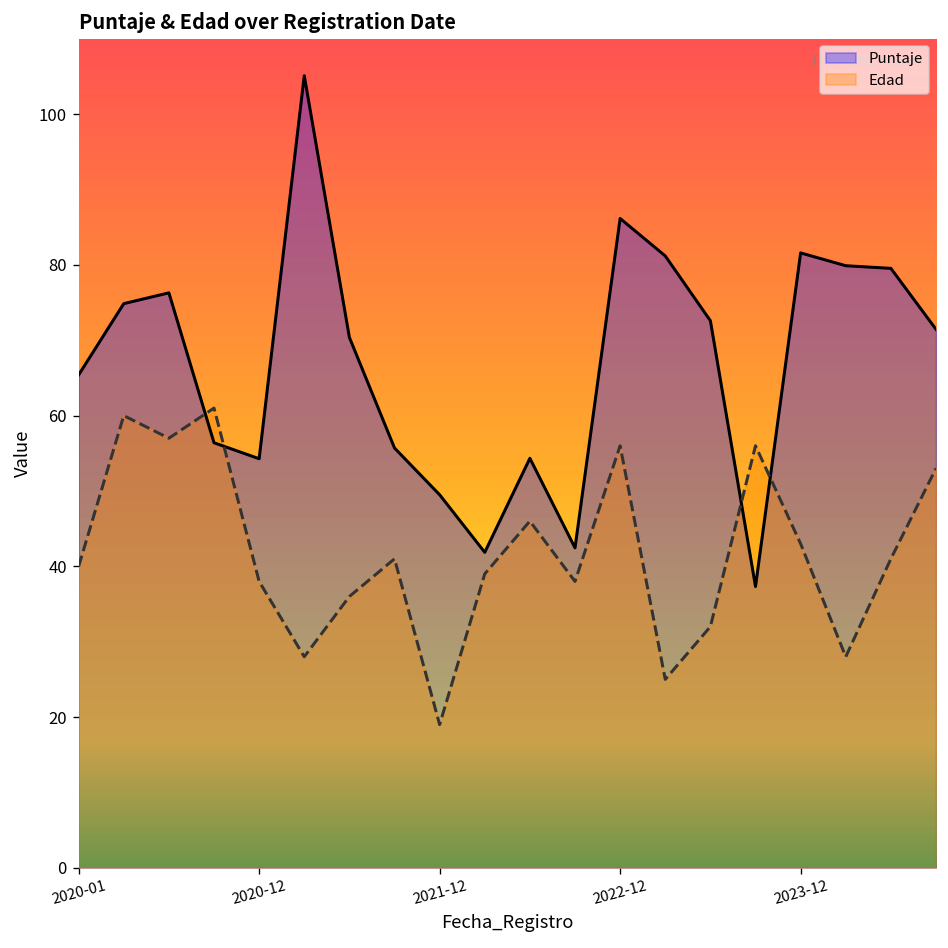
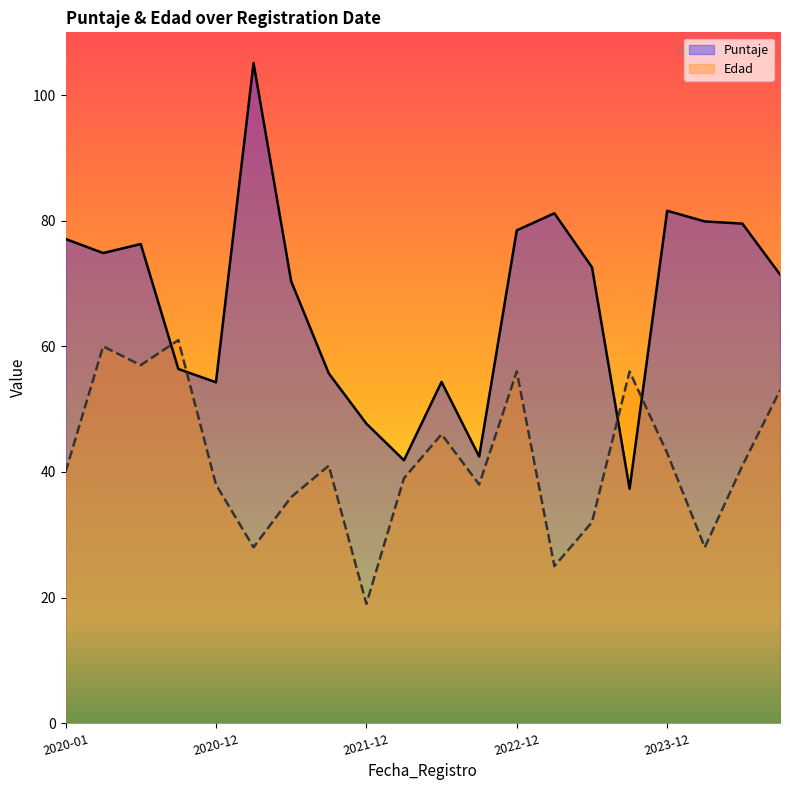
Puntaje, 2020-01: 65 -> 77
Puntaje, 2021-12: 50 -> 48
Puntaje, 2022-12: 86 -> 78
